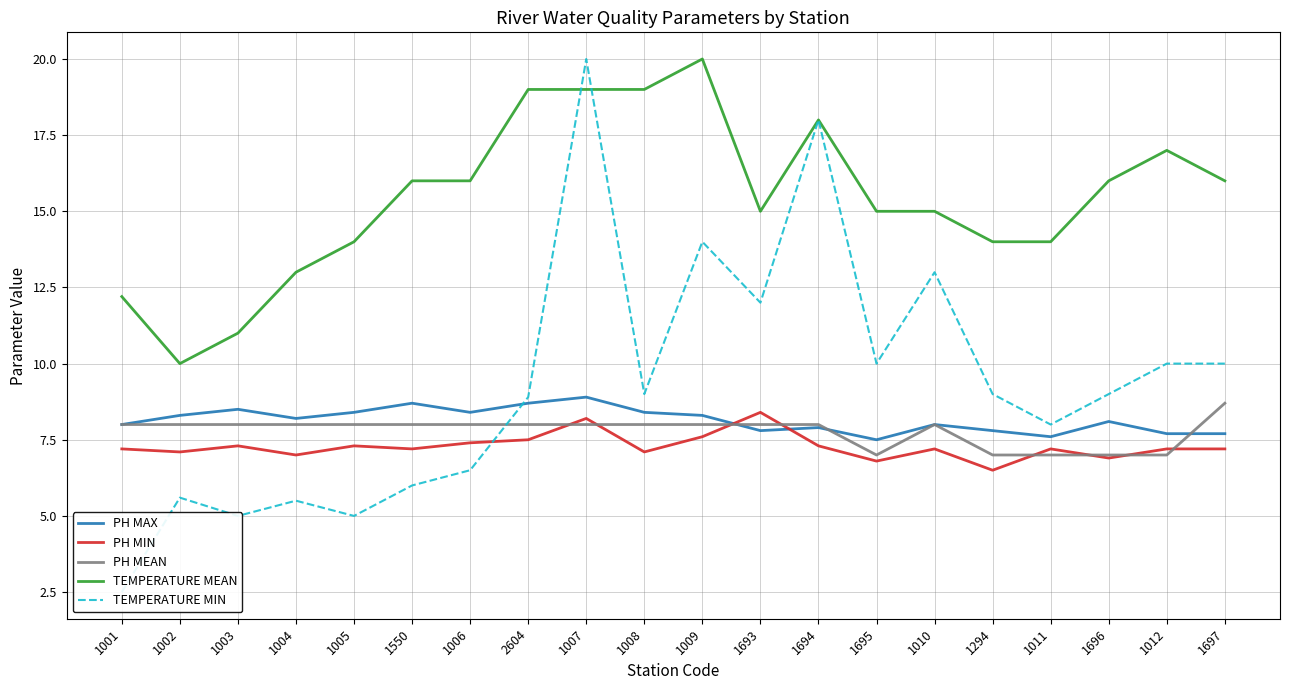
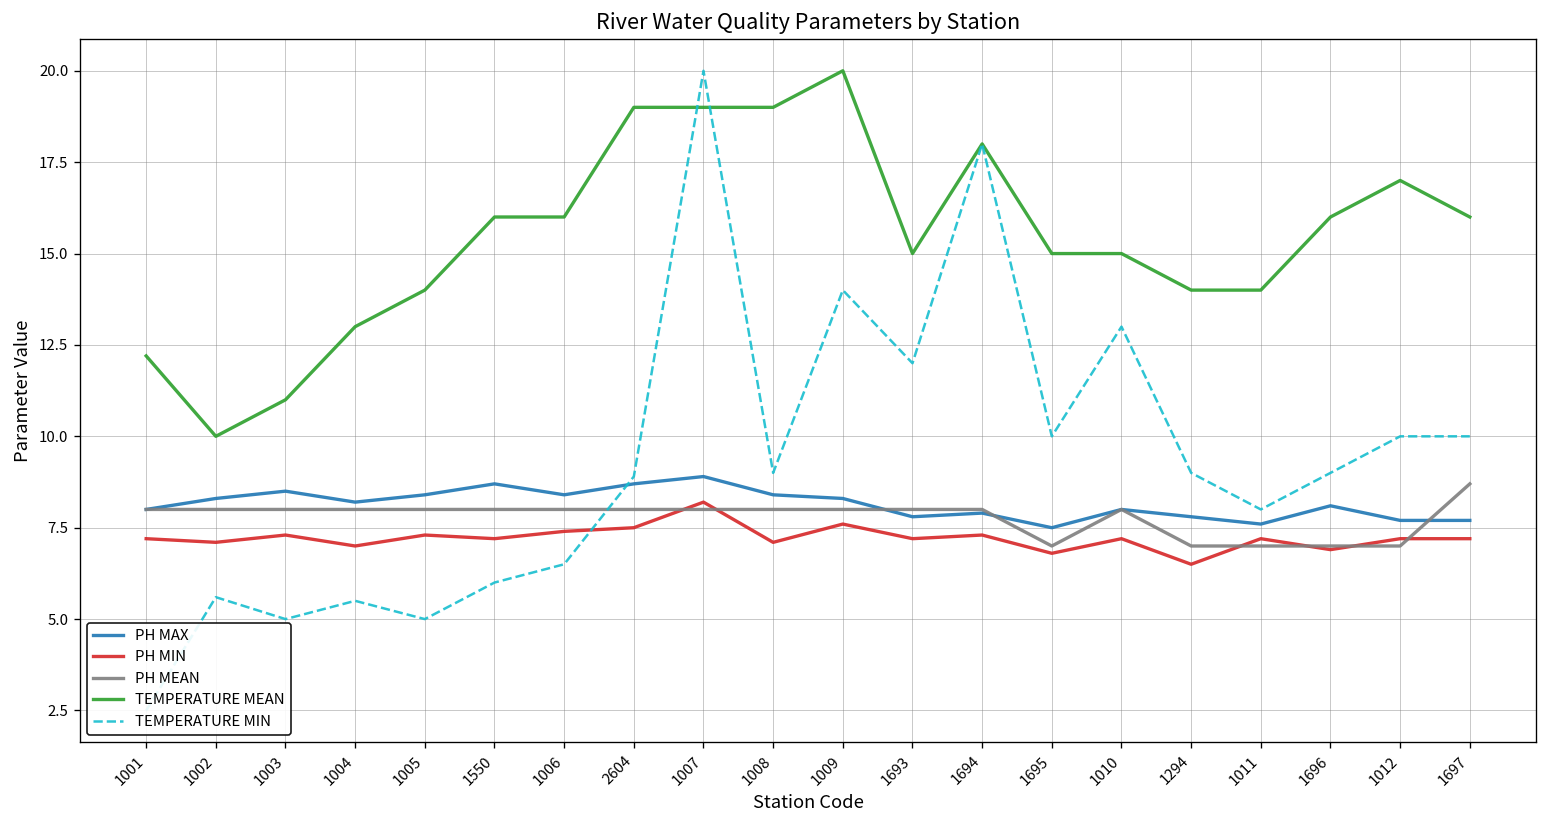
PH MIN, 1693: 8.4 -> 7.2
